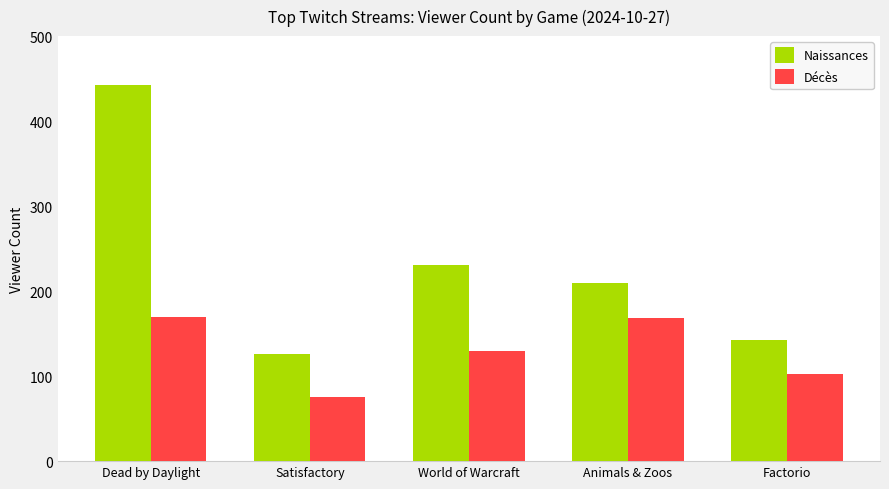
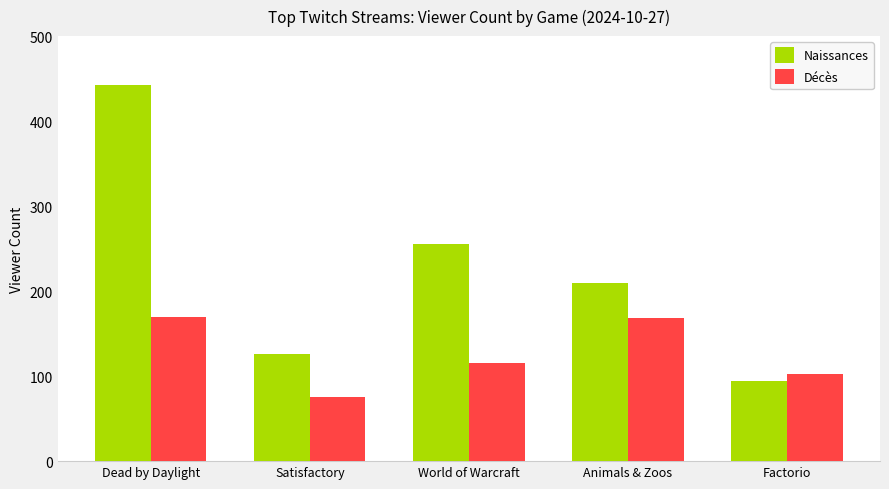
Naissances, World of Warcraft: 230 -> 260
Décès, World of Warcraft: 130 -> 120
Naissances, Factorio: 140 -> 90
